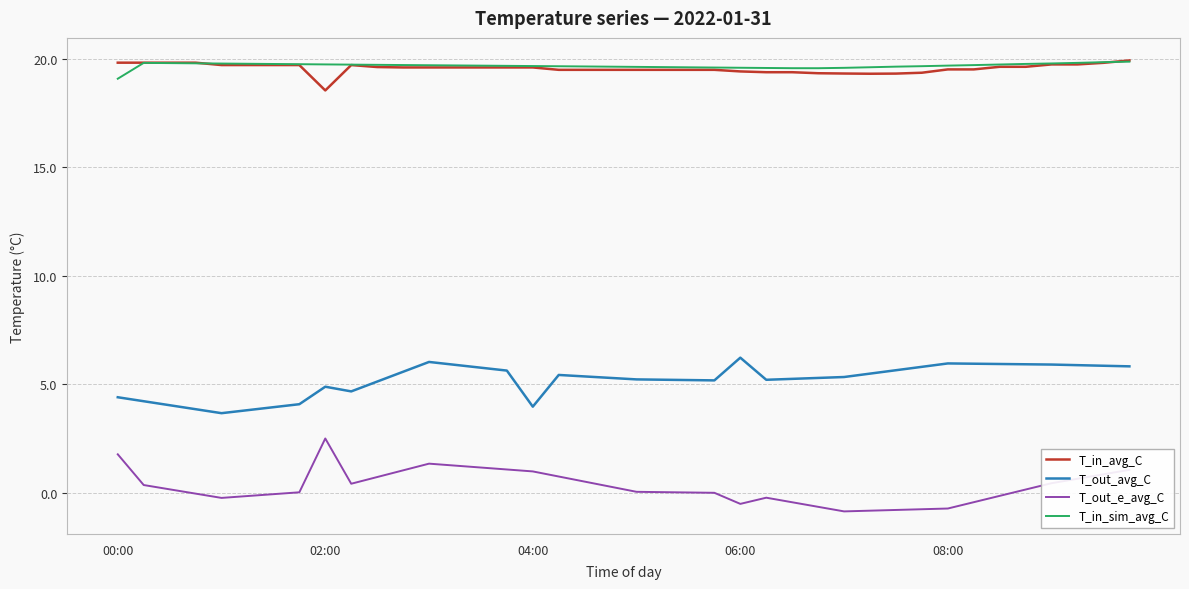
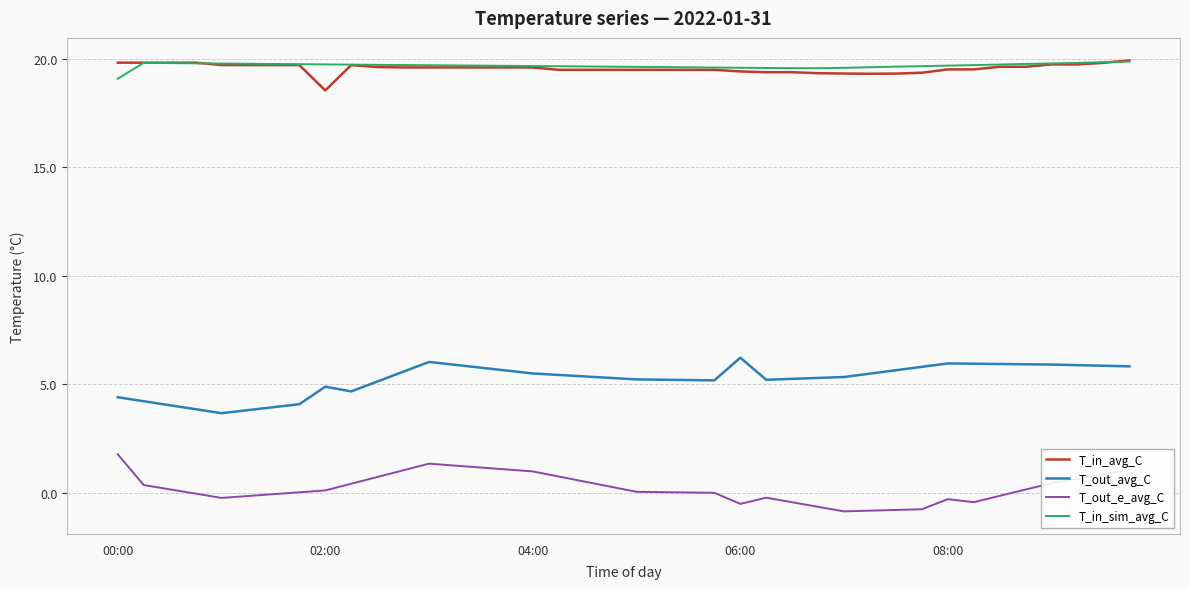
T_out_e_avg_C, 02:00: 2.5 -> 0.1
T_out_avg_C, 04:00: 4.0 -> 5.5
T_out_e_avg_C, 08:00: -0.7 -> -0.3
